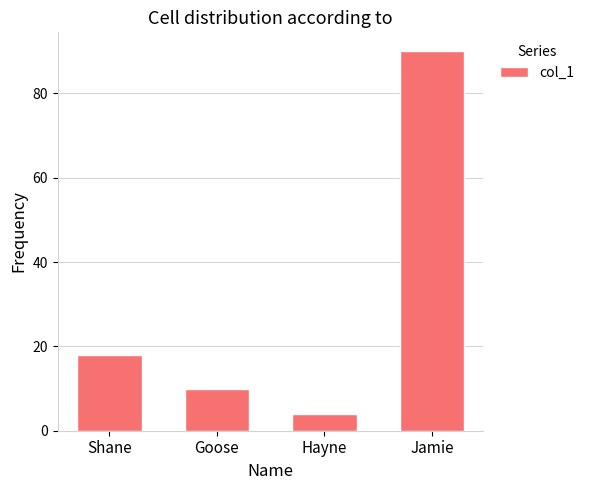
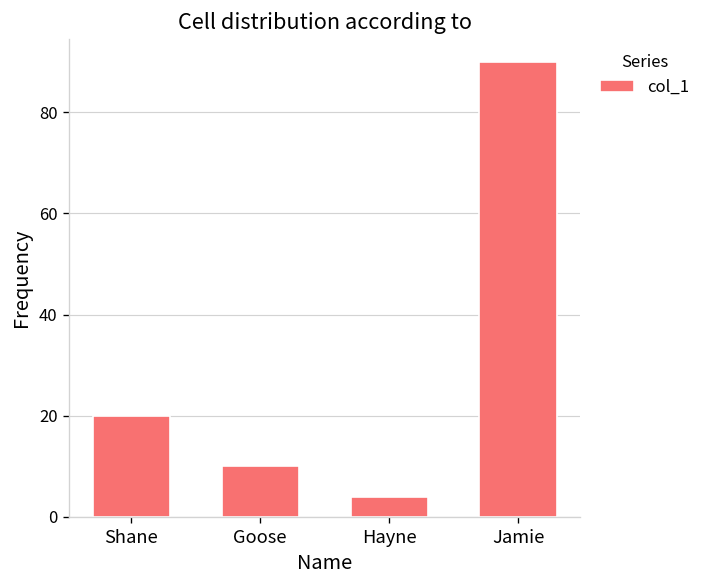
Shane: 18 -> 20
